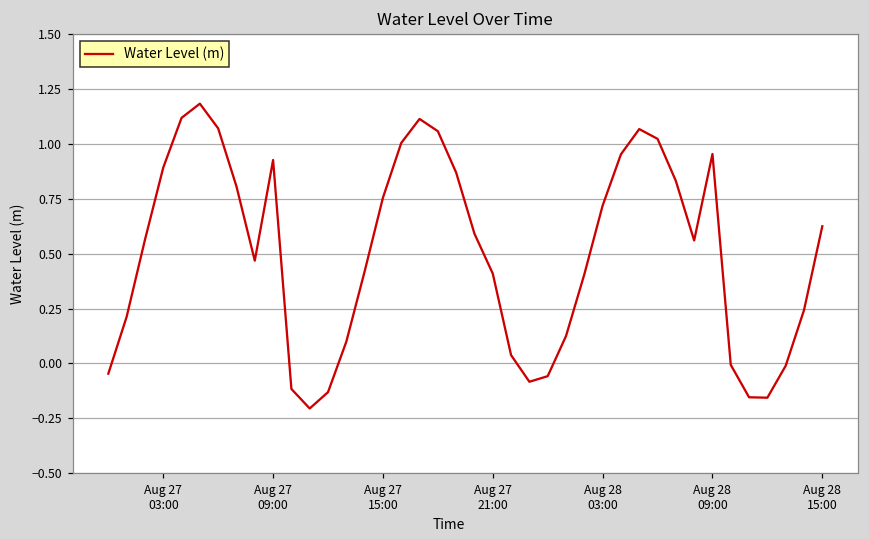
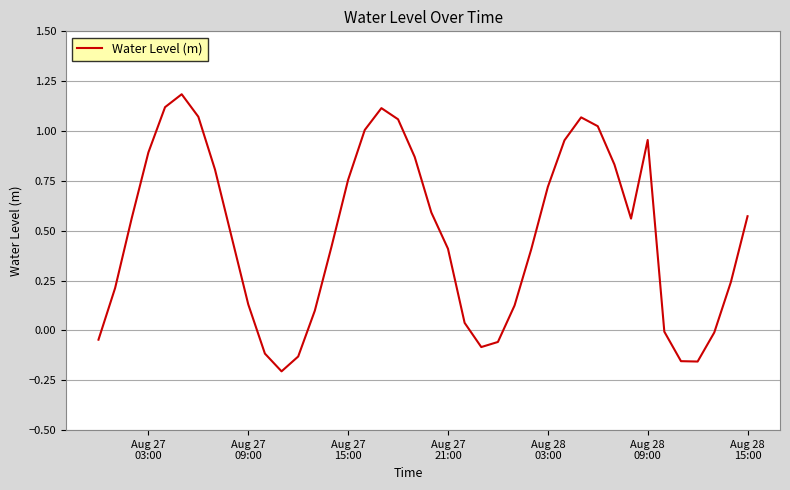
Aug 27 09:00: 0.93 -> 0.13
Aug 28 15:00: 0.63 -> 0.57
